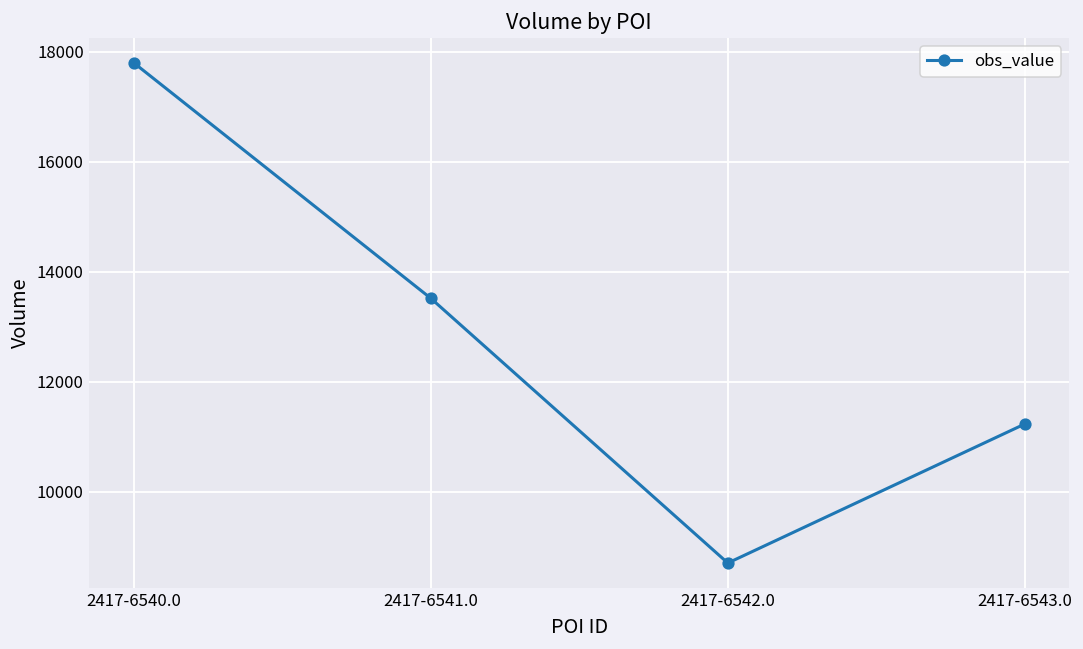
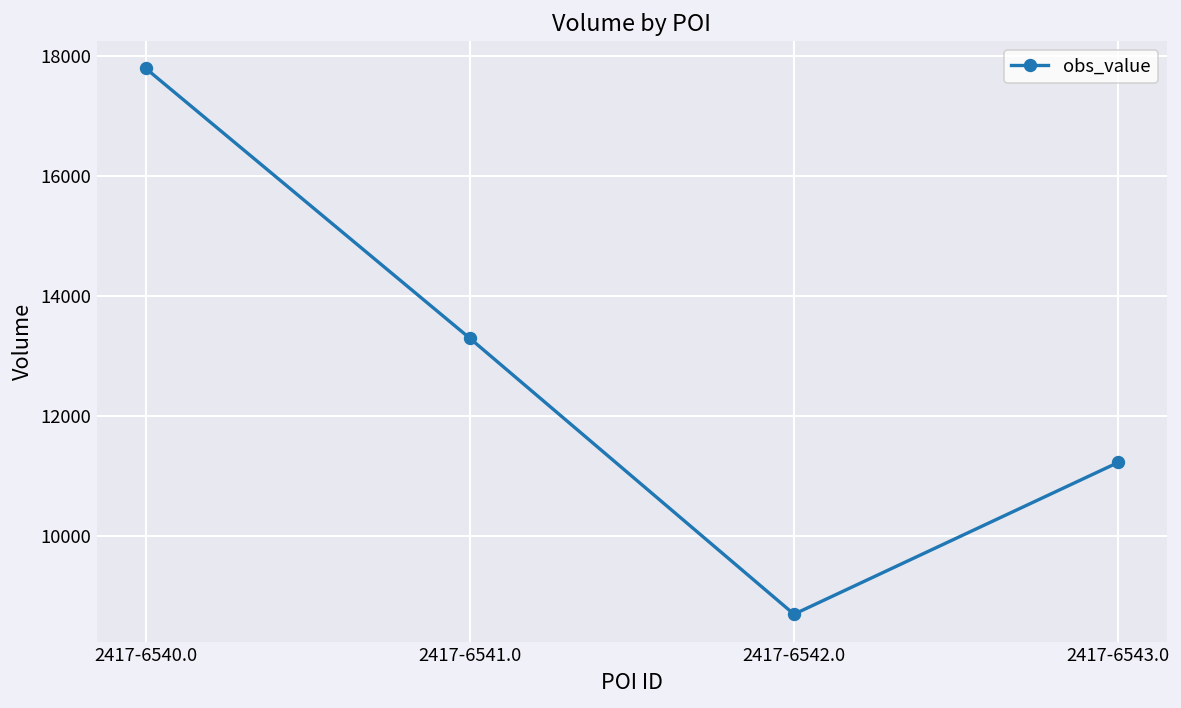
2417-6541.0: 13500 -> 13300
